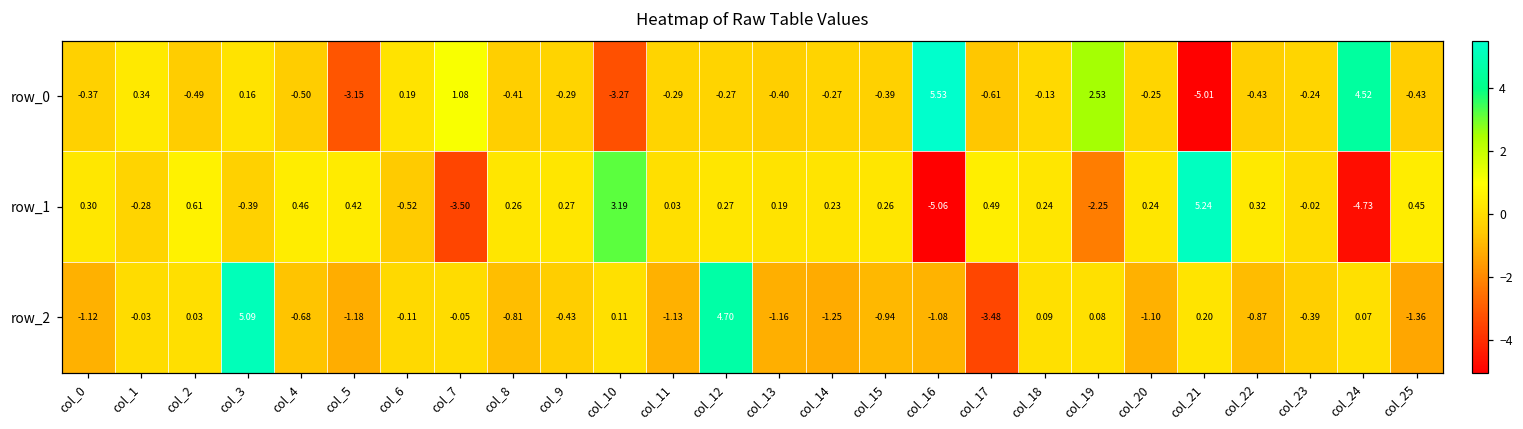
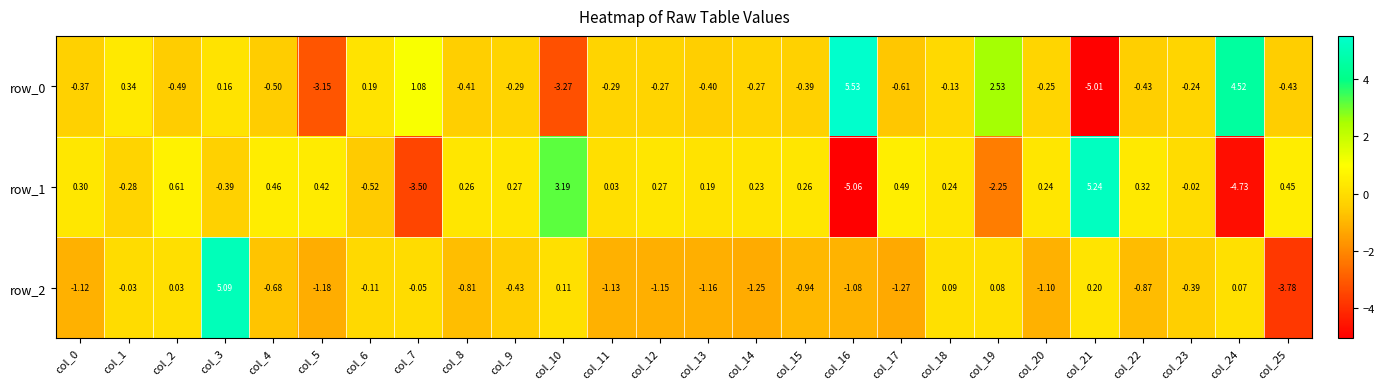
row_2, col_12: 4.70 -> -1.15
row_2, col_17: -3.48 -> -1.27
row_2, col_25: -1.36 -> -3.78
